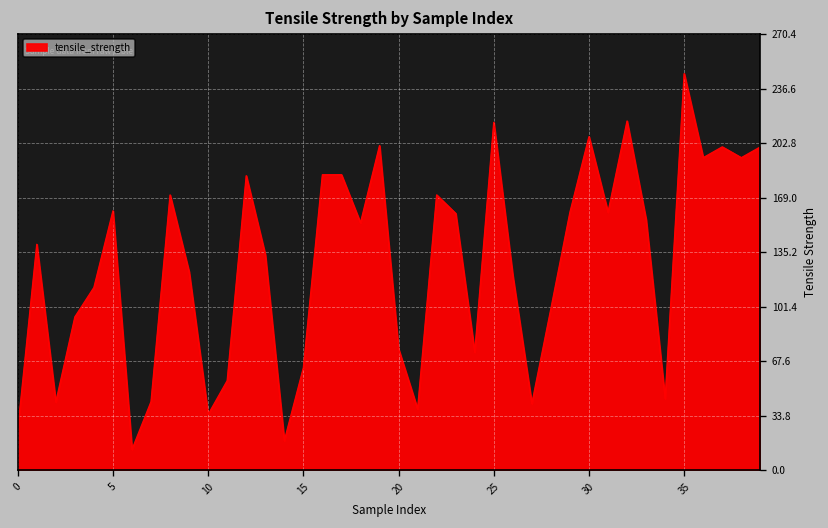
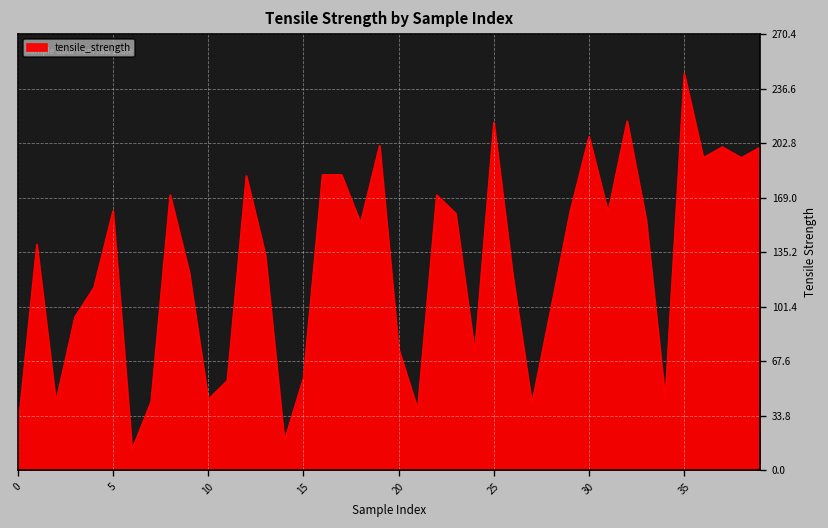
10: 35 -> 44
15: 63 -> 57
